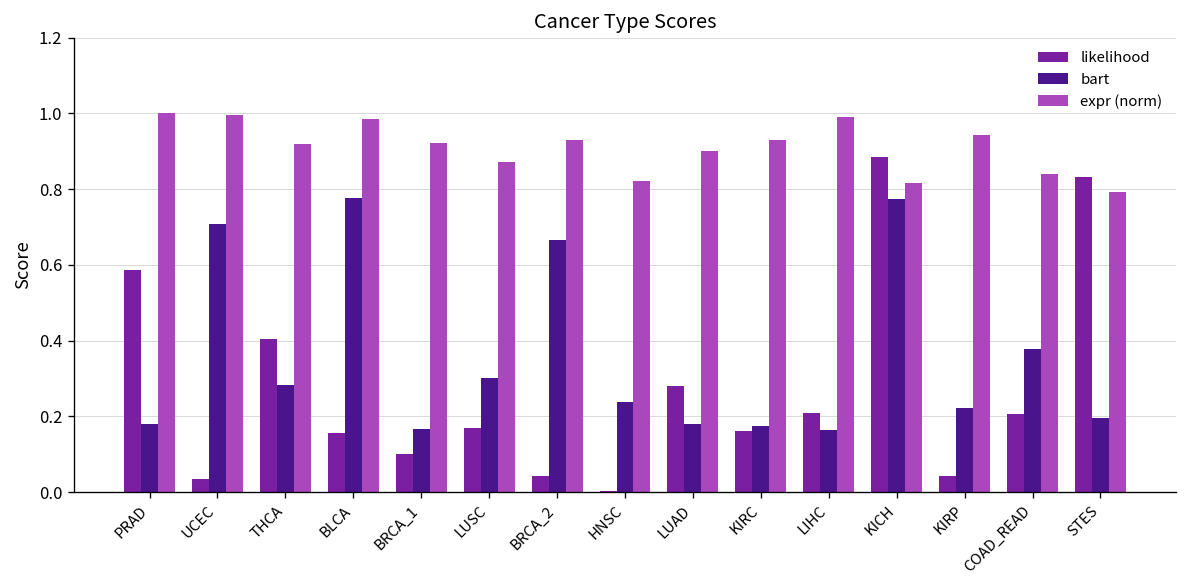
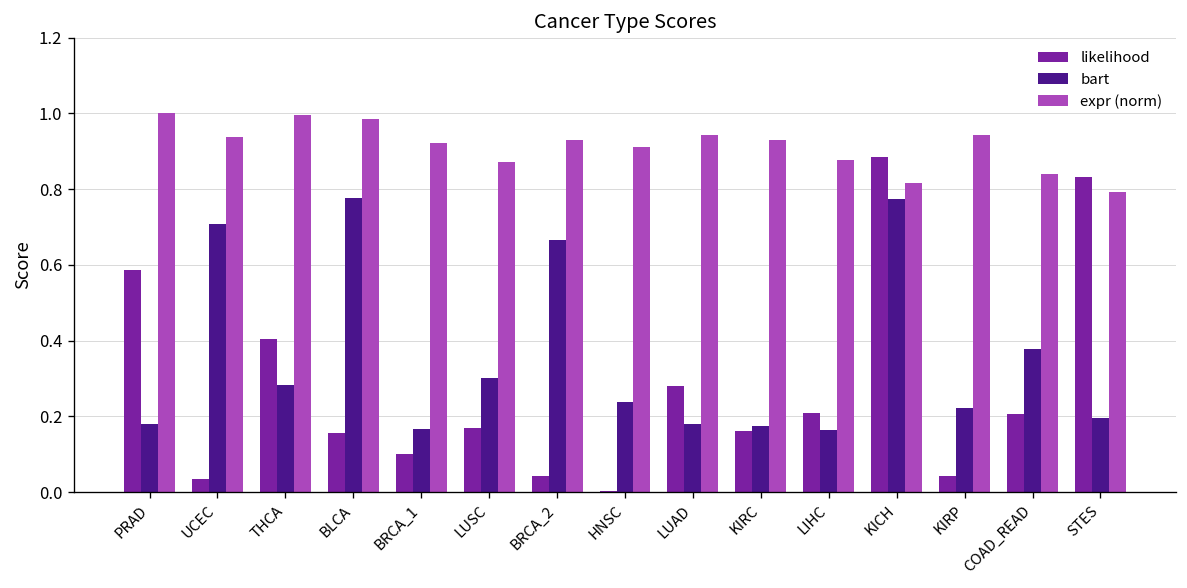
expr (norm), UCEC: 0.99 -> 0.94
expr (norm), THCA: 0.92 -> 0.99
expr (norm), HNSC: 0.82 -> 0.91
expr (norm), LUAD: 0.90 -> 0.94
expr (norm), LIHC: 0.99 -> 0.88
